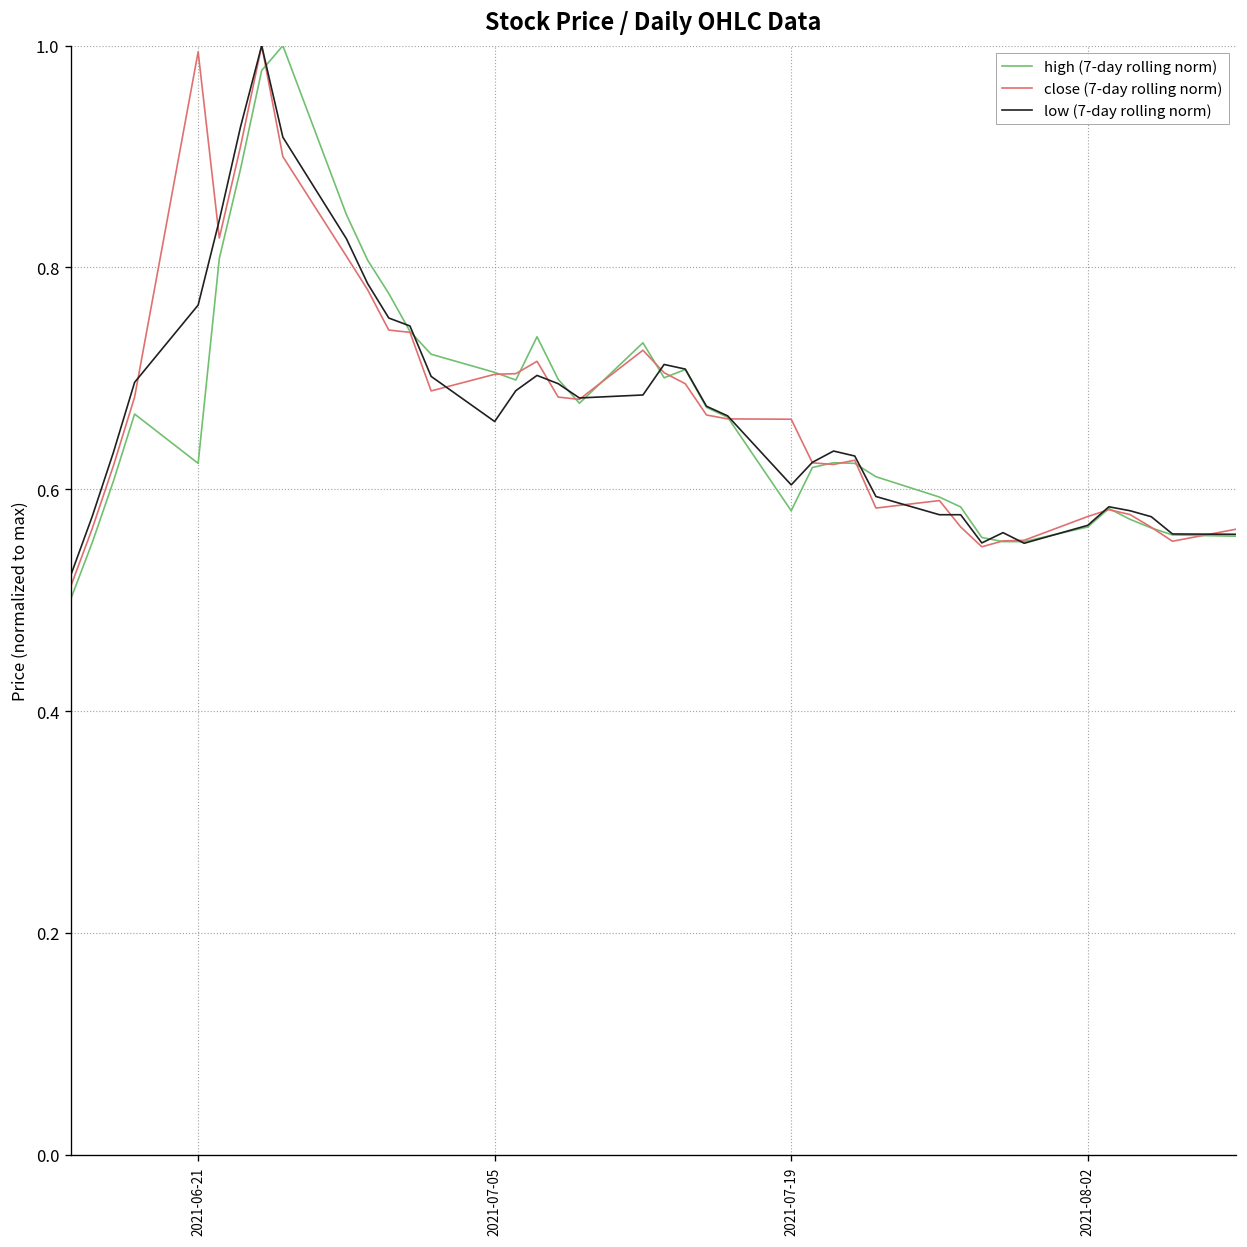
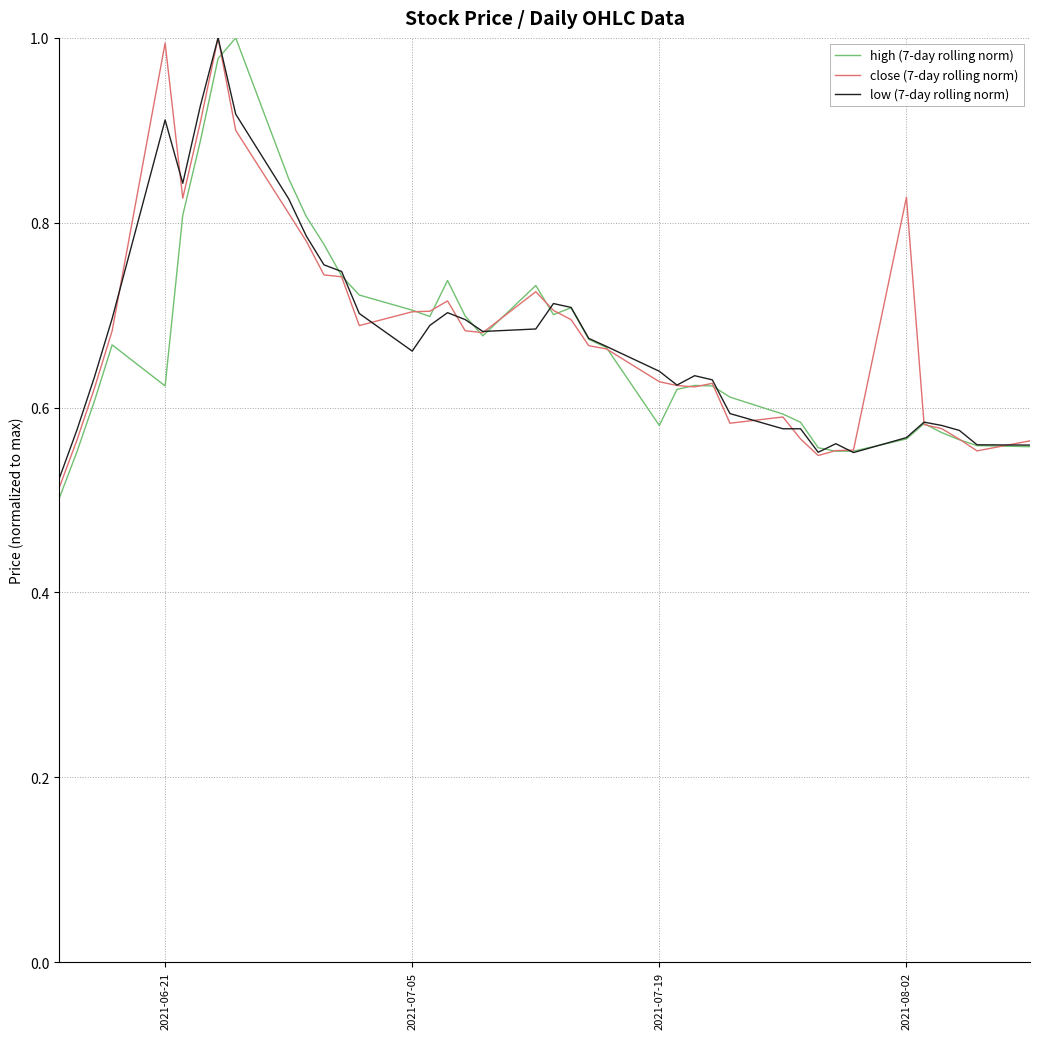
low (7-day rolling norm), 2021-06-21: 0.77 -> 0.91
close (7-day rolling norm), 2021-07-19: 0.66 -> 0.63
low (7-day rolling norm), 2021-07-19: 0.60 -> 0.64
close (7-day rolling norm), 2021-08-02: 0.58 -> 0.83
